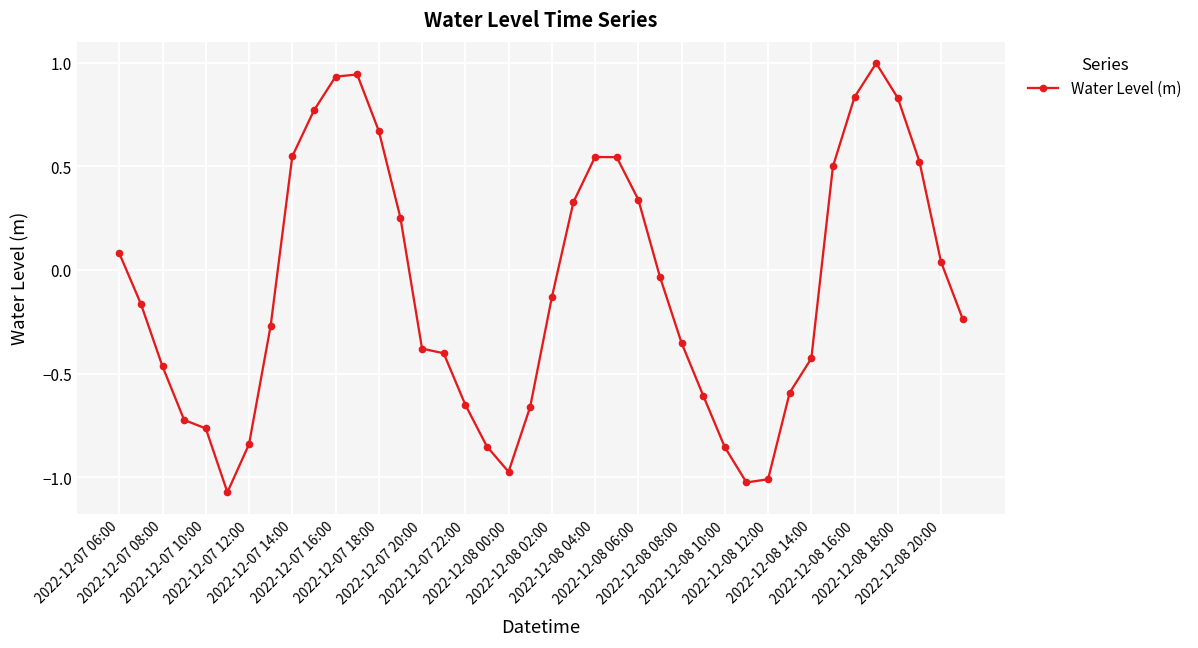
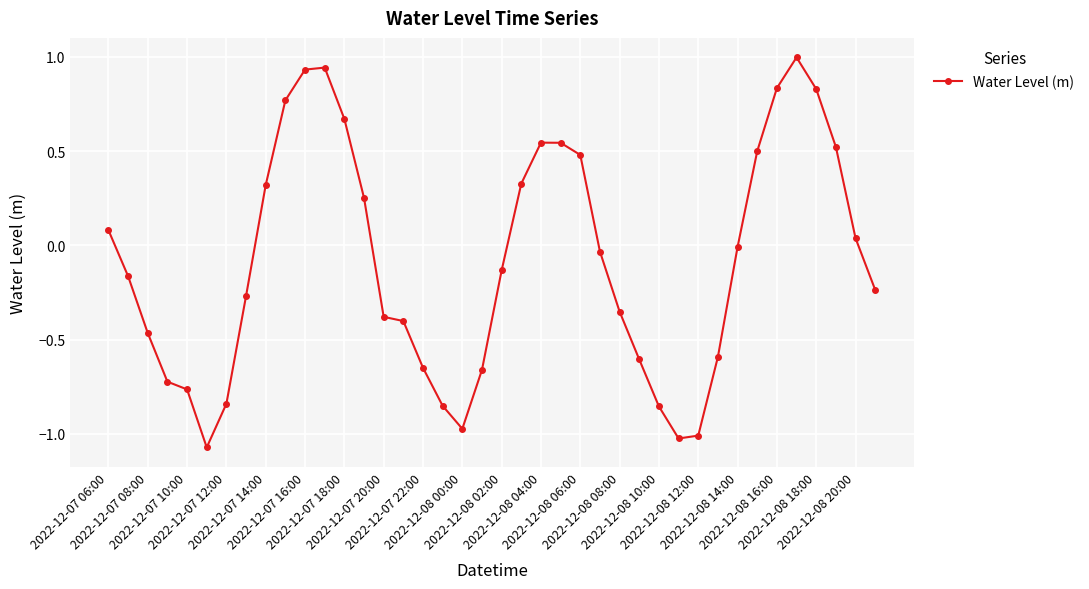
2022-12-07 14:00: 0.55 -> 0.32
2022-12-08 06:00: 0.34 -> 0.48
2022-12-08 14:00: -0.43 -> -0.01
